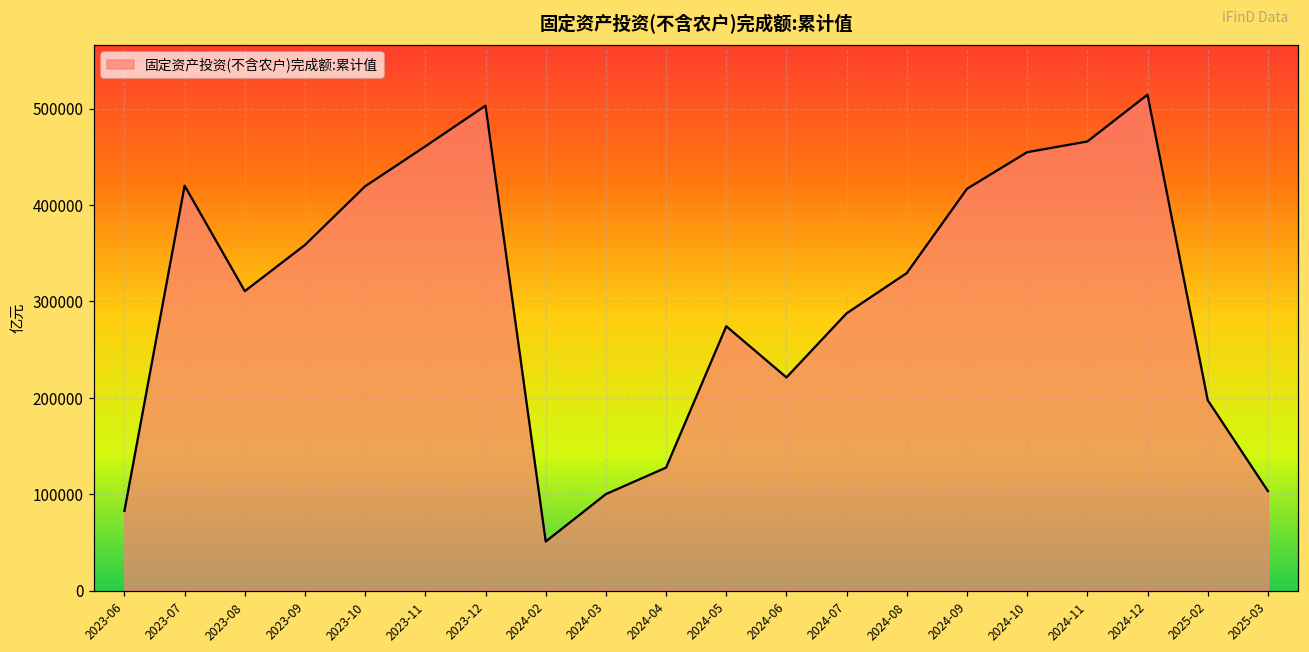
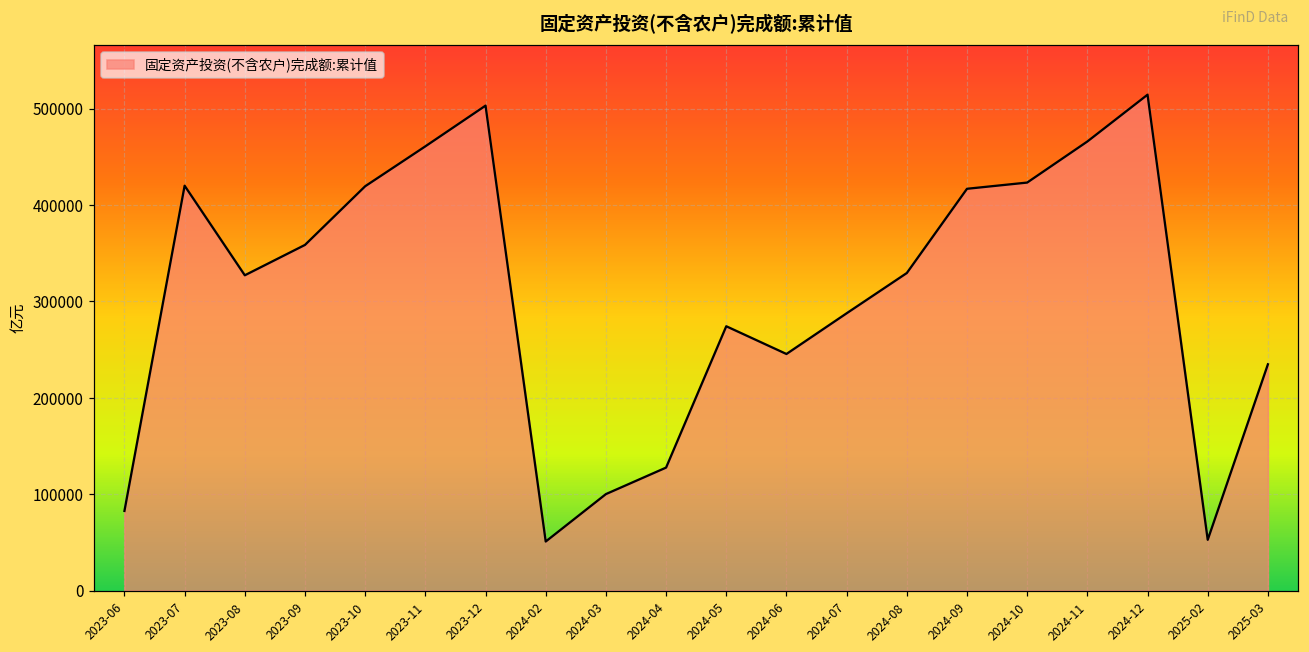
2023-08: 310000 -> 330000
2024-06: 220000 -> 250000
2024-10: 450000 -> 420000
2025-02: 200000 -> 50000
2025-03: 100000 -> 230000
